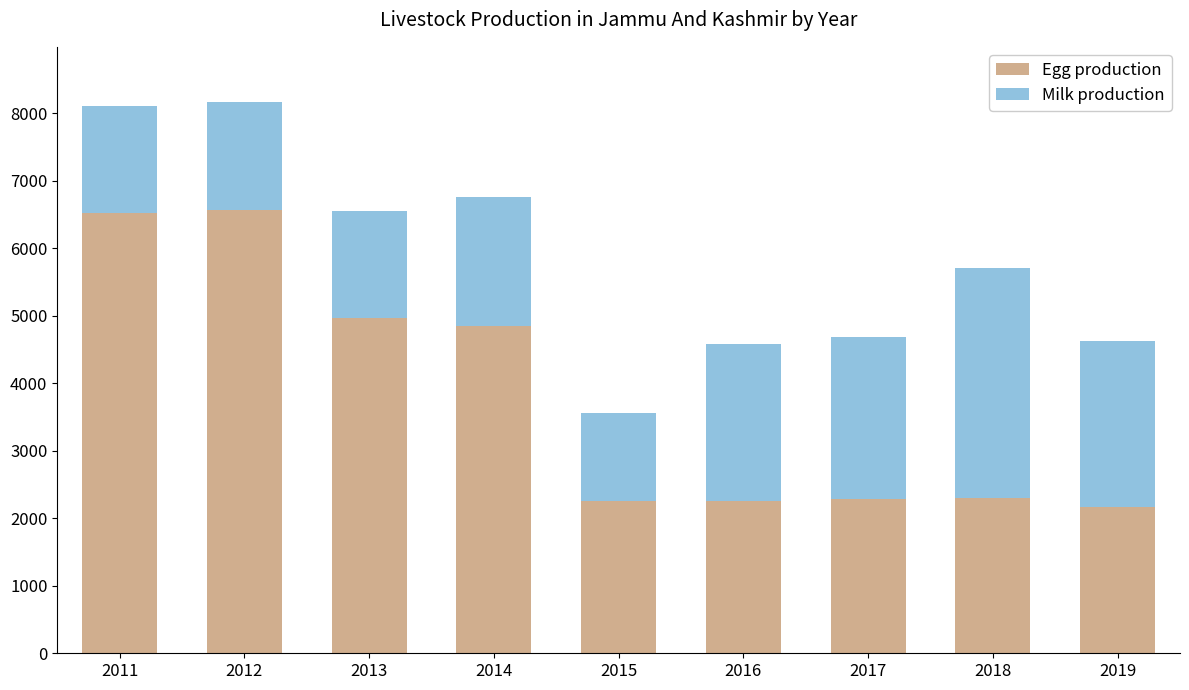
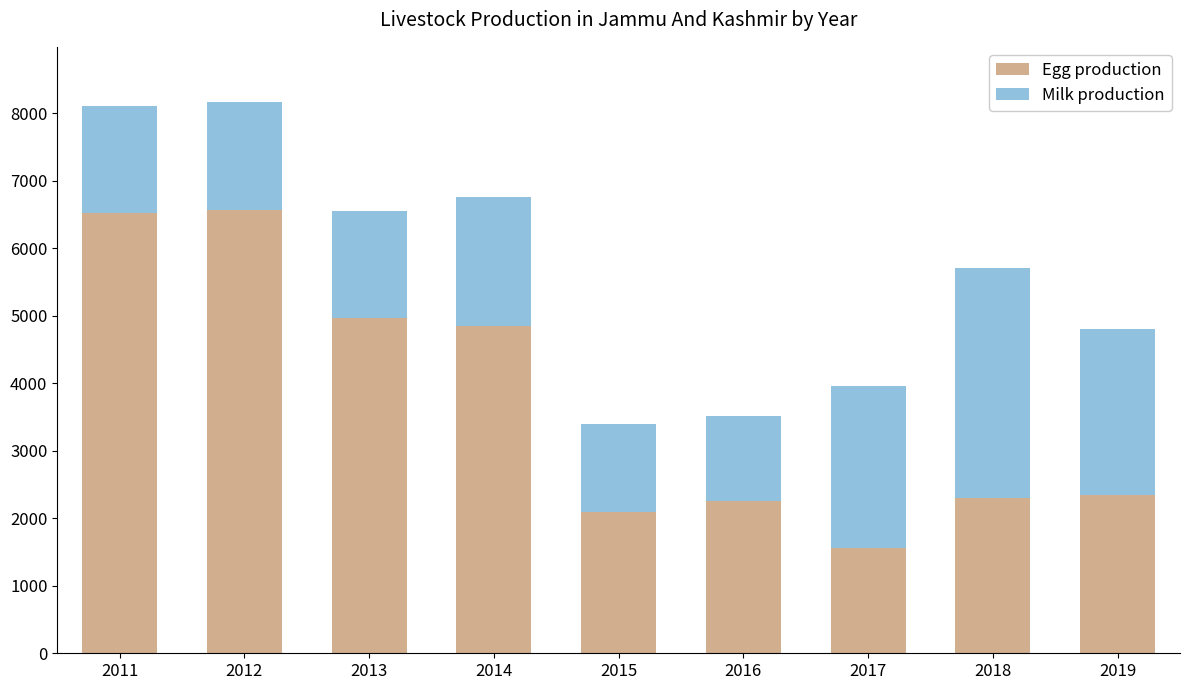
Egg production, 2015: 2300 -> 2100
Milk production, 2016: 2300 -> 1300
Egg production, 2017: 2300 -> 1600
Egg production, 2019: 2200 -> 2300
